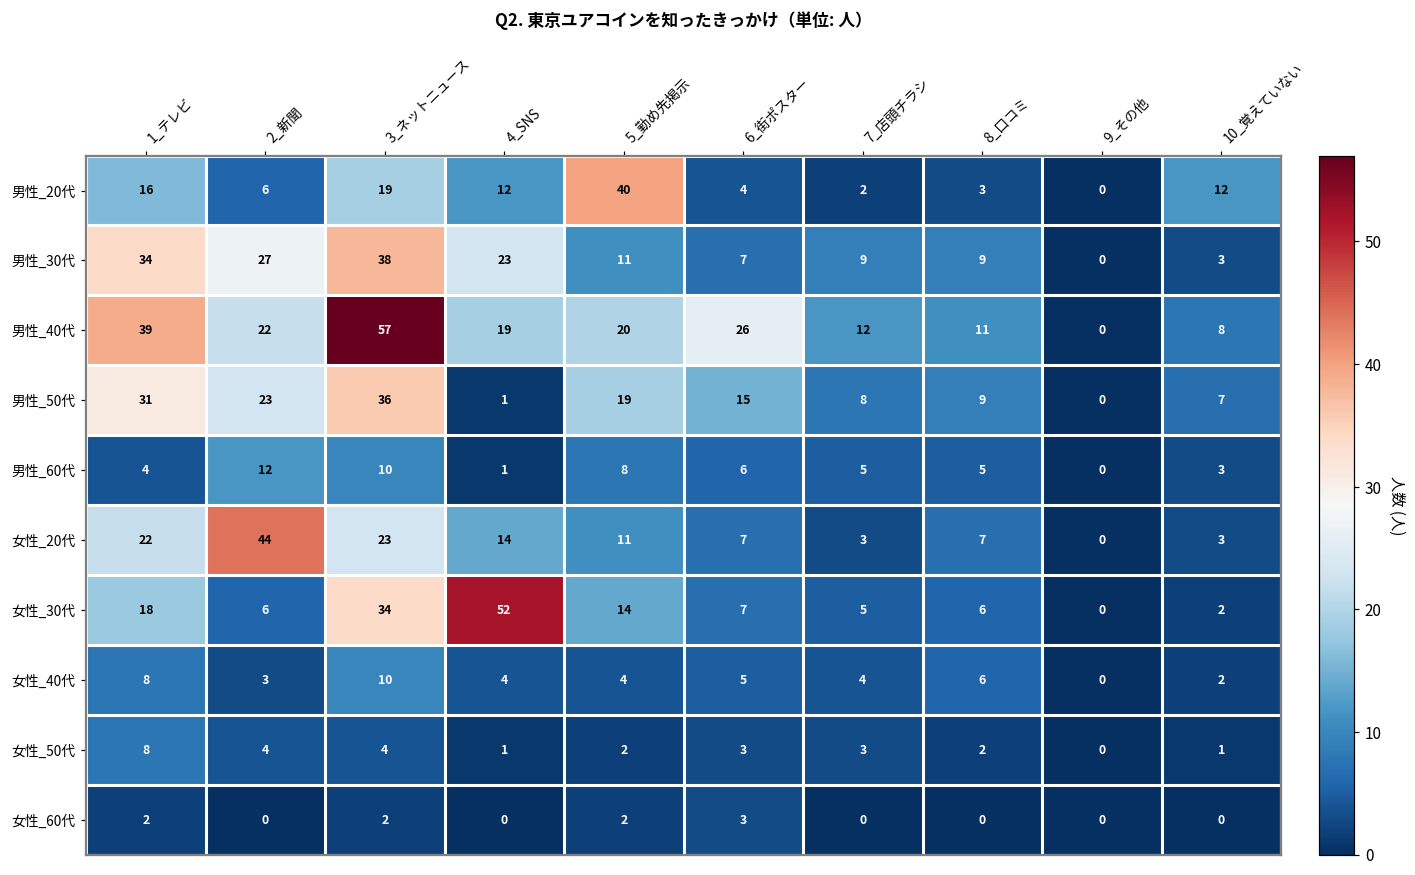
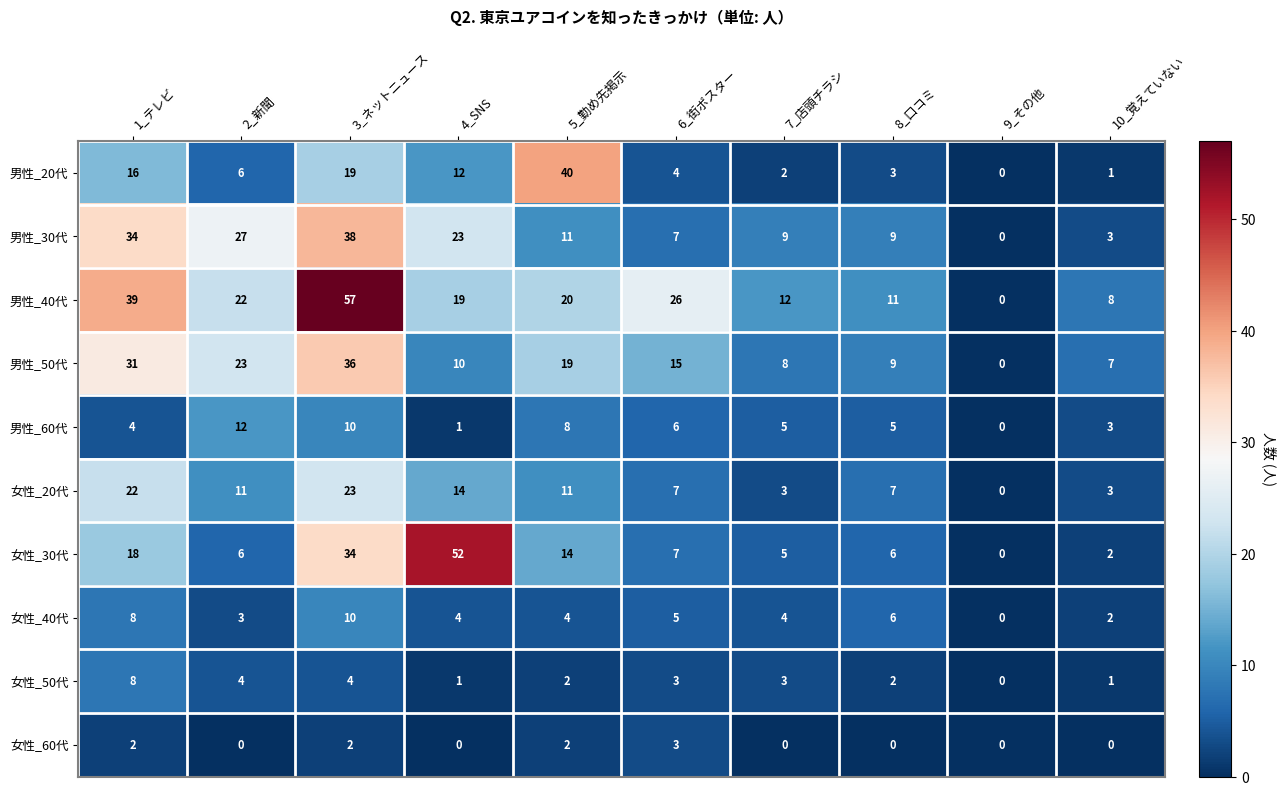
男性_20代, 10_覚えていない: 12 -> 1
男性_50代, 4_SNS: 1 -> 10
女性_20代, 2_新聞: 44 -> 11
